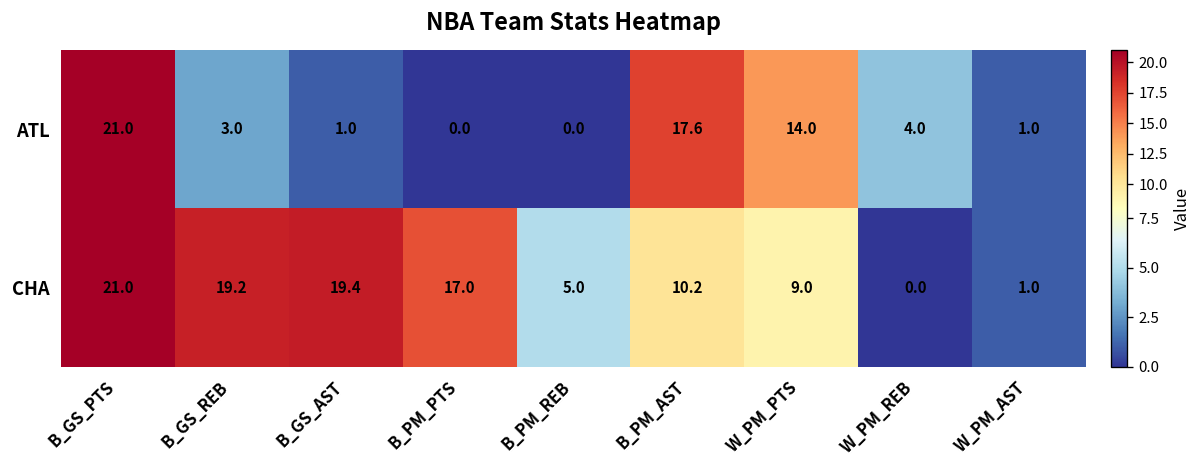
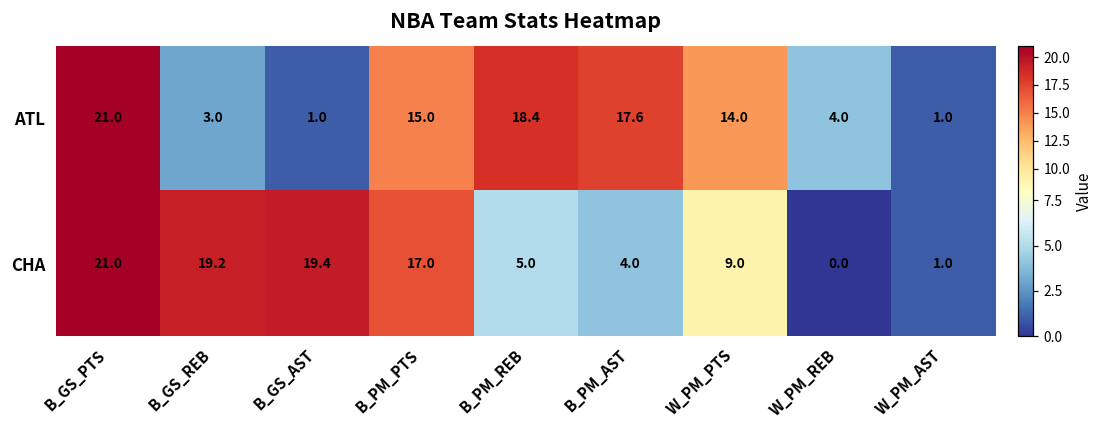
ATL, B_PM_PTS: 0.0 -> 15.0
ATL, B_PM_REB: 0.0 -> 18.4
CHA, B_PM_AST: 10.2 -> 4.0
